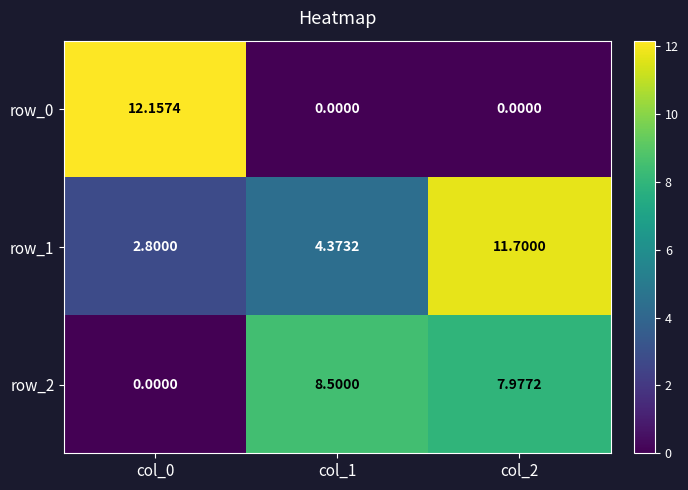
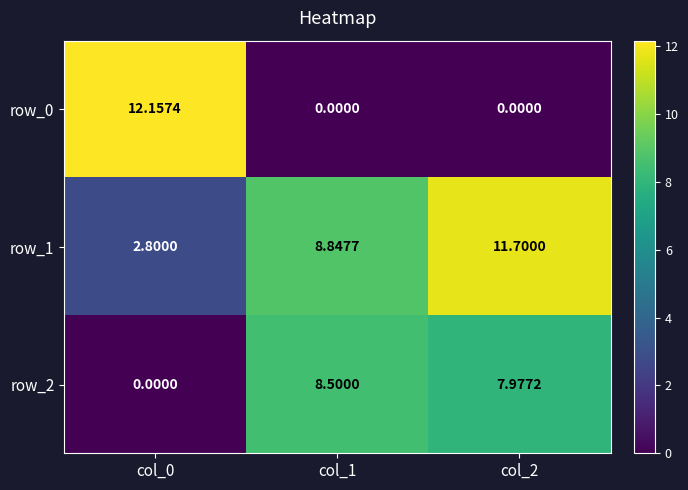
row_1, col_1: 4.3732 -> 8.8477
